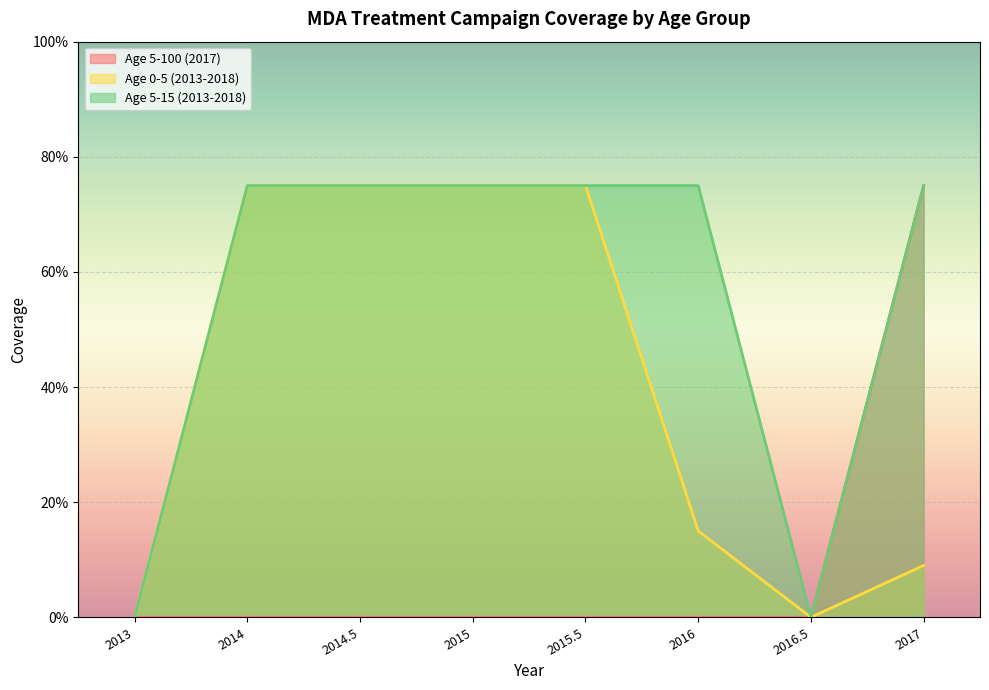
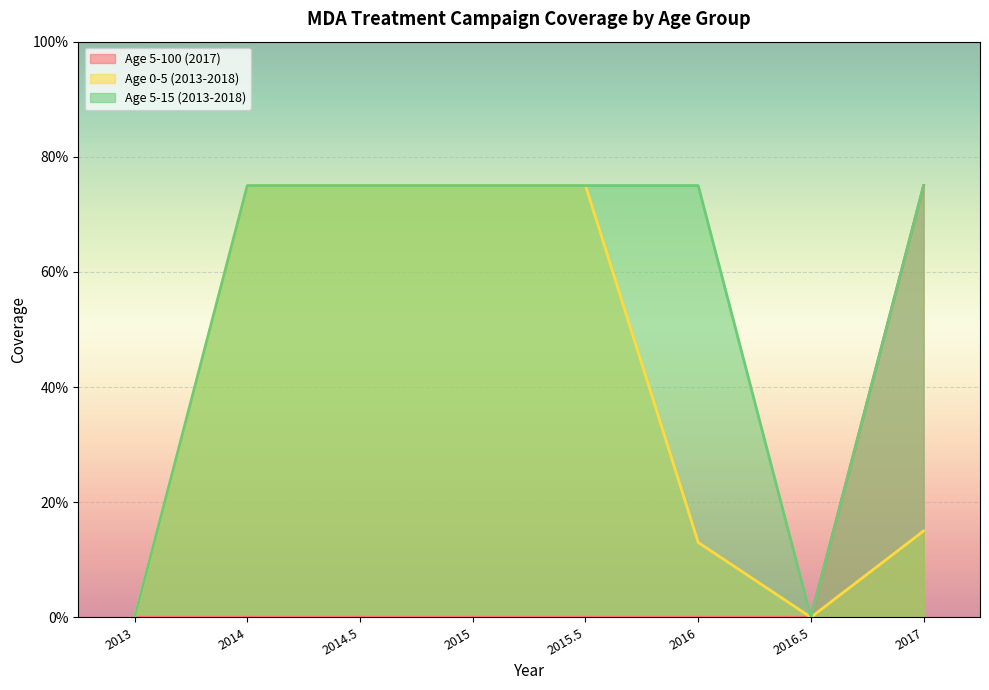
Age 0-5 (2013-2018), 2016: 15% -> 13%
Age 0-5 (2013-2018), 2017: 9% -> 15%
